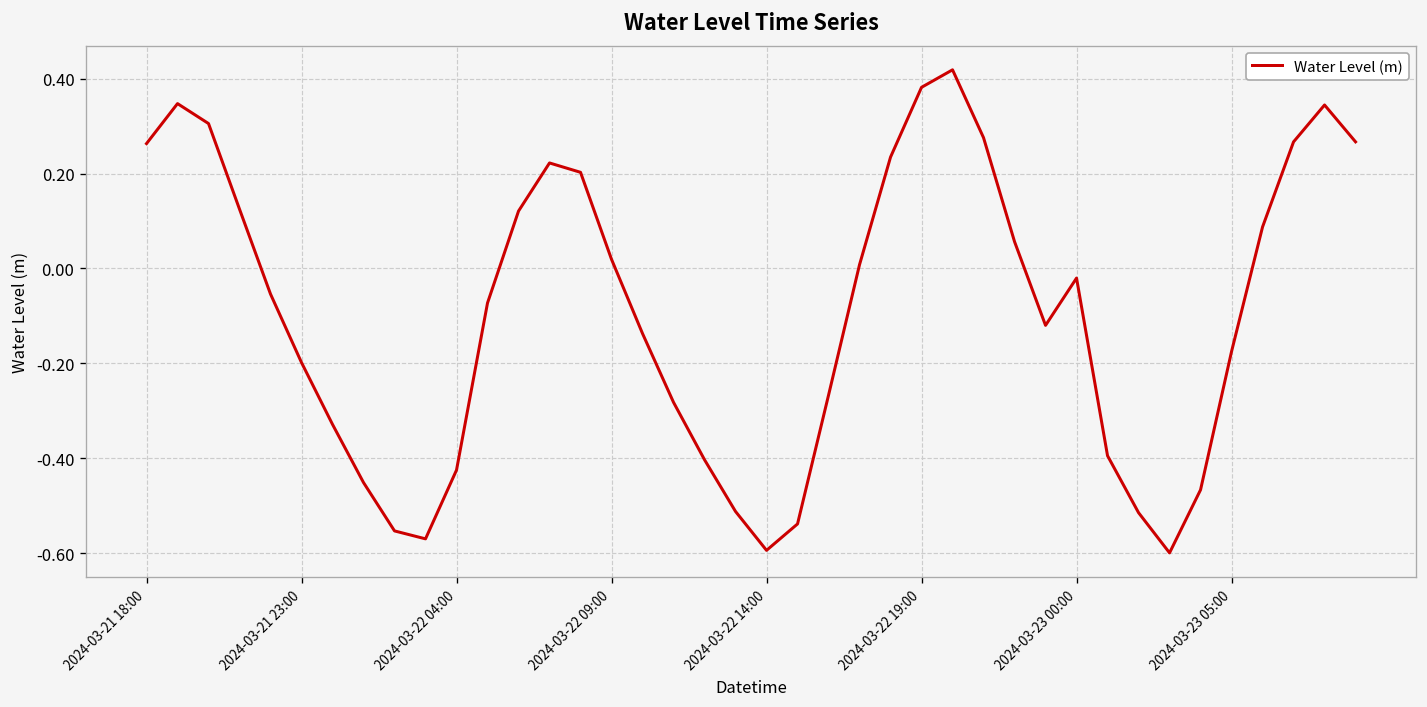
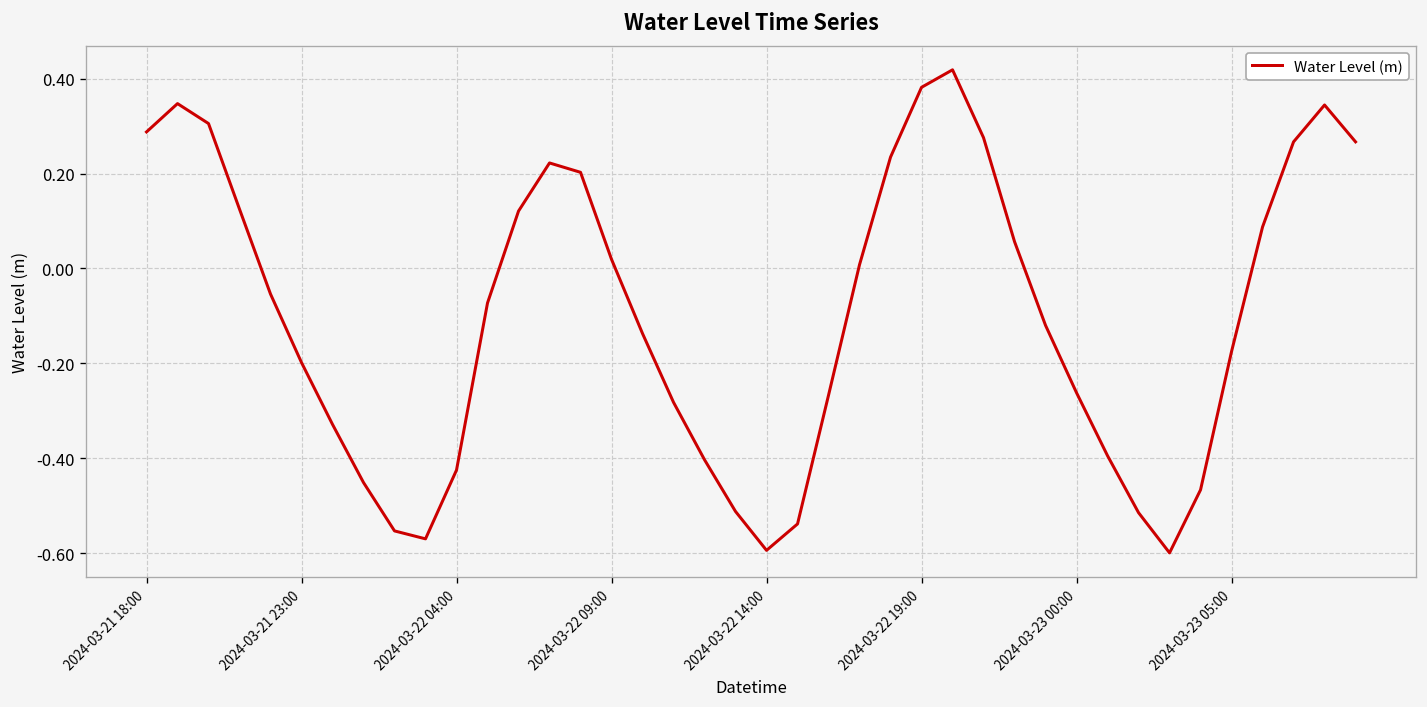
2024-03-21 18:00: 0.26 -> 0.29
2024-03-23 00:00: -0.02 -> -0.26
